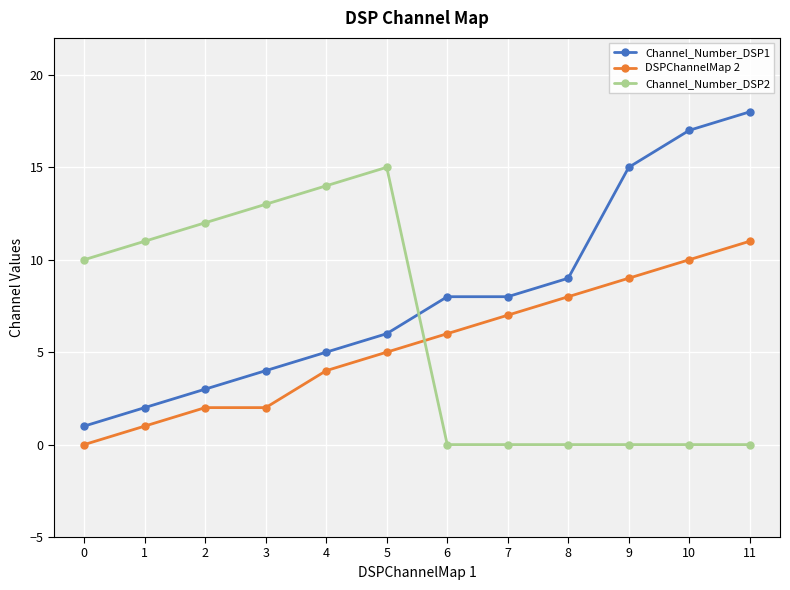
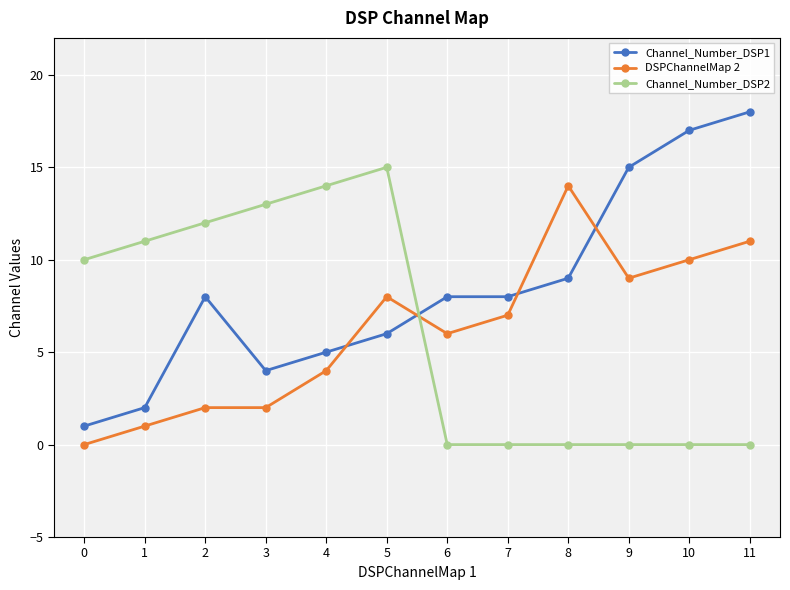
Channel_Number_DSP1, 2: 3 -> 8
DSPChannelMap 2, 5: 5 -> 8
DSPChannelMap 2, 8: 8 -> 14
